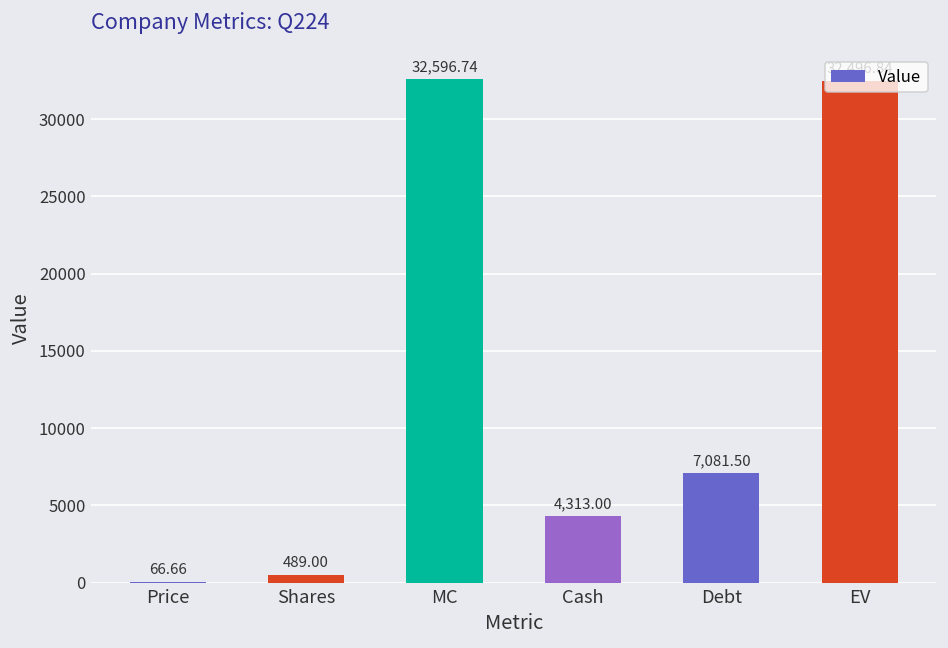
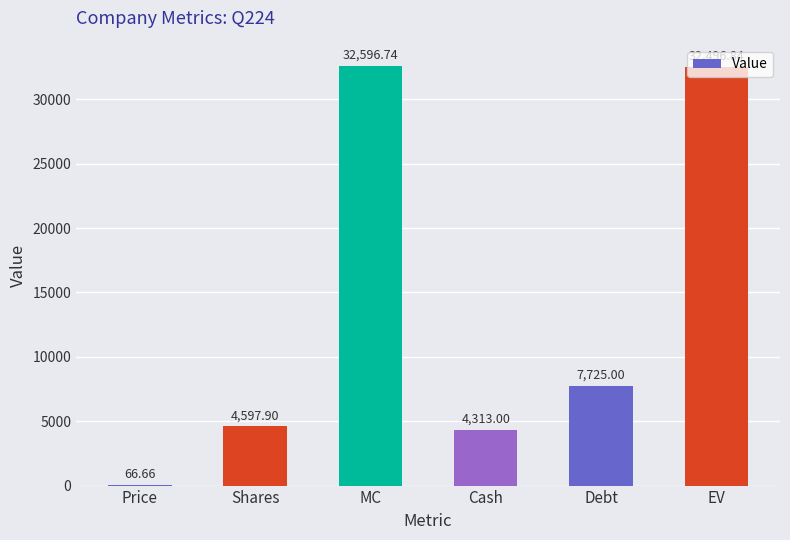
Shares: 489.00 -> 4,597.90
Debt: 7,081.50 -> 7,725.00
